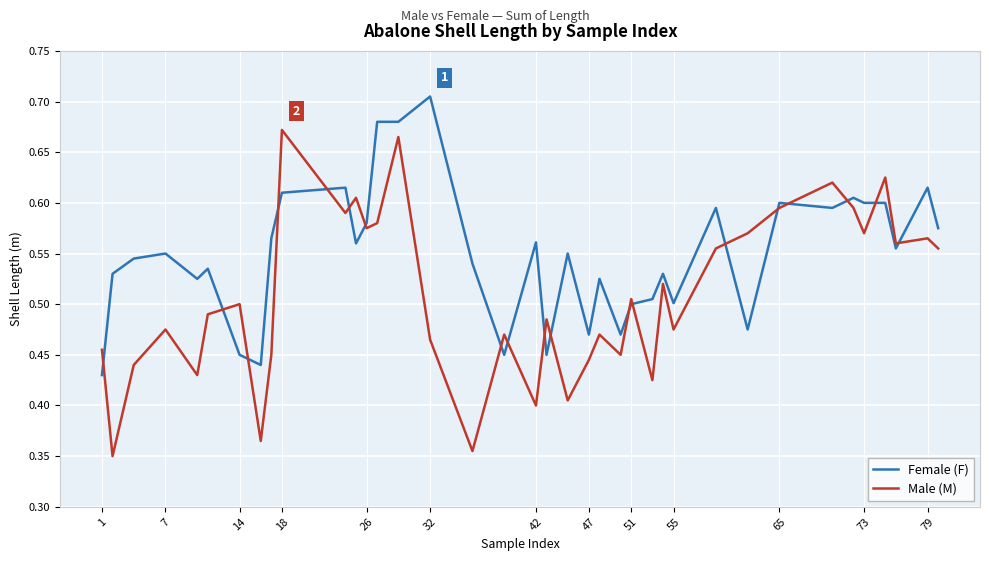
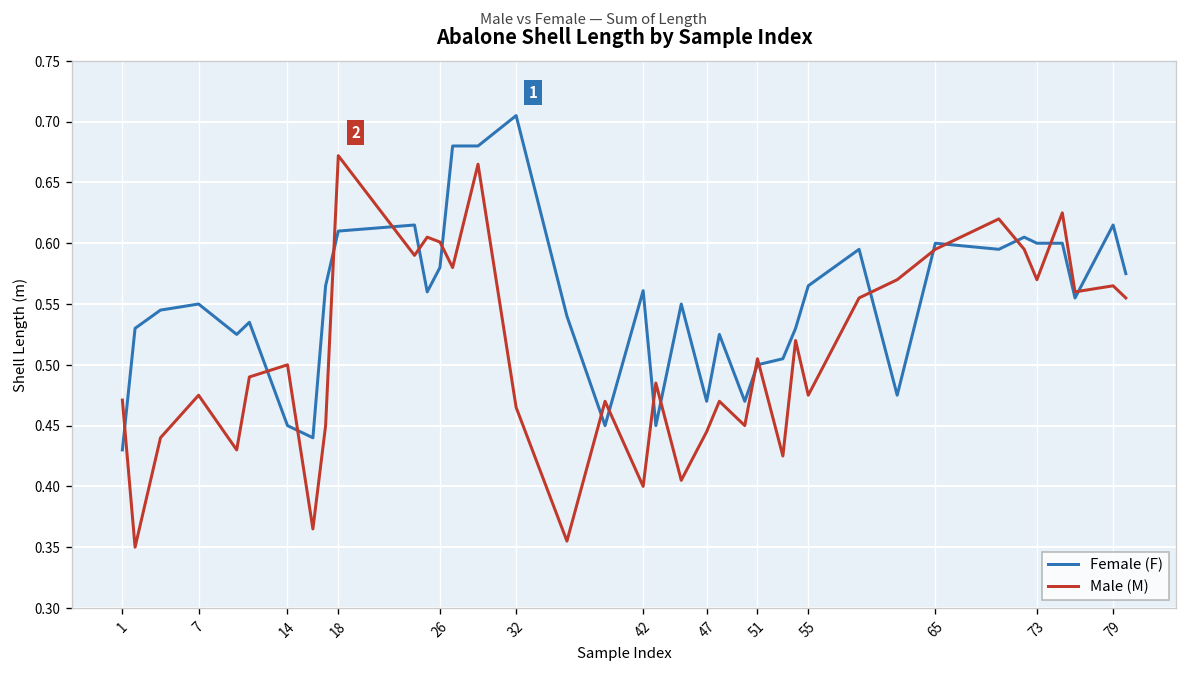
Male (M), 1: 0.455 -> 0.471
Male (M), 26: 0.575 -> 0.601
Female (F), 55: 0.501 -> 0.565
